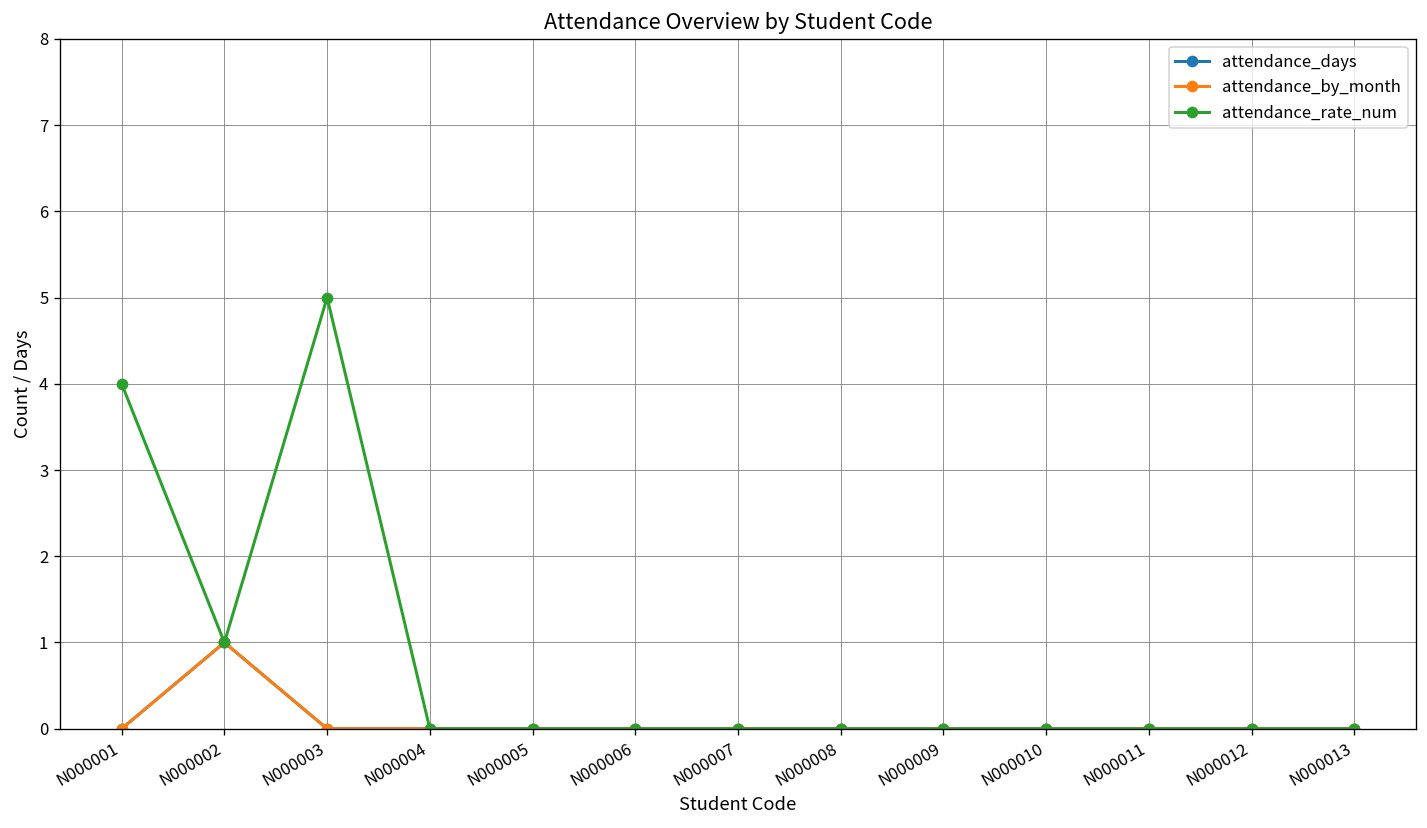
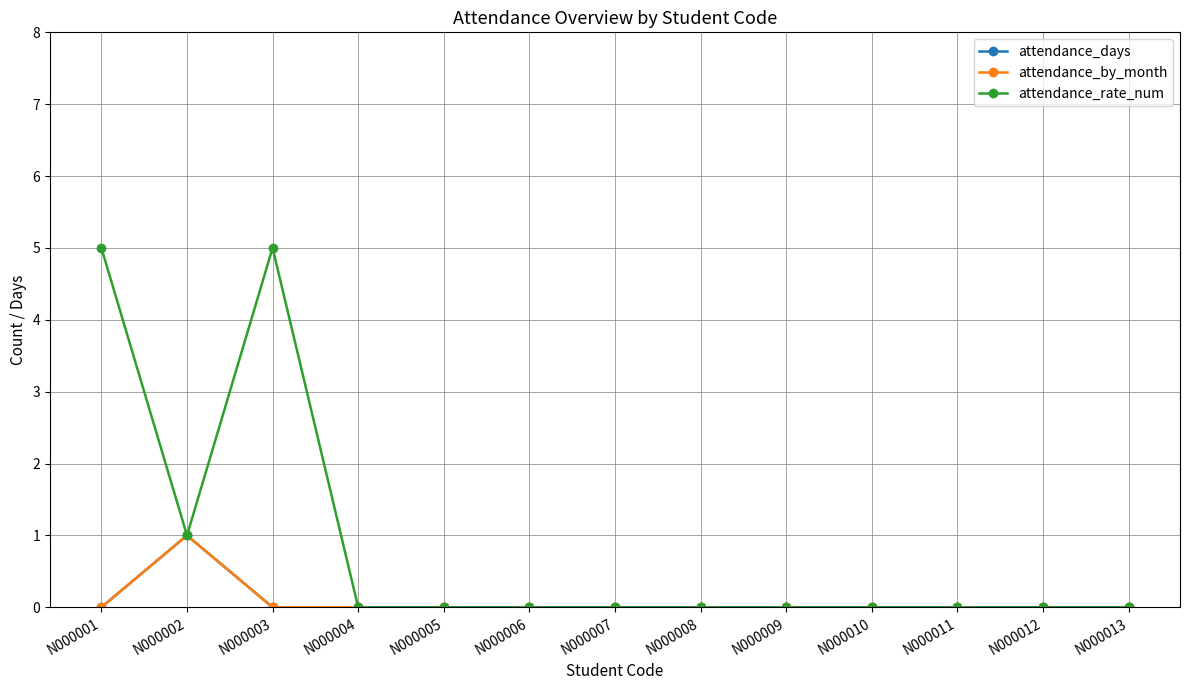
attendance_rate_num, N000001: 4 -> 5
